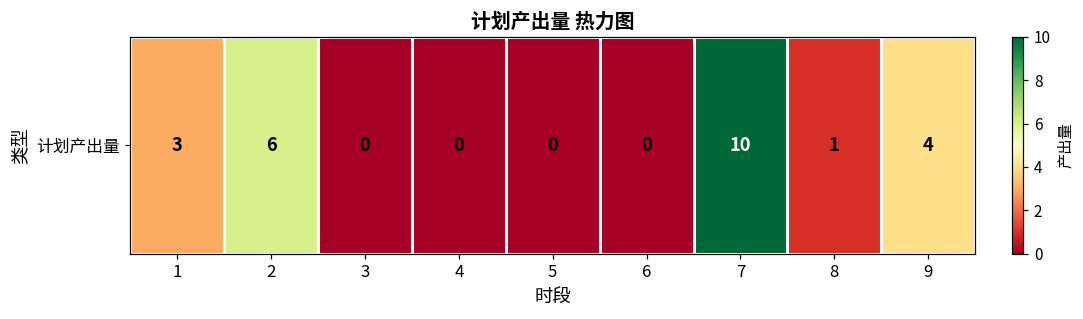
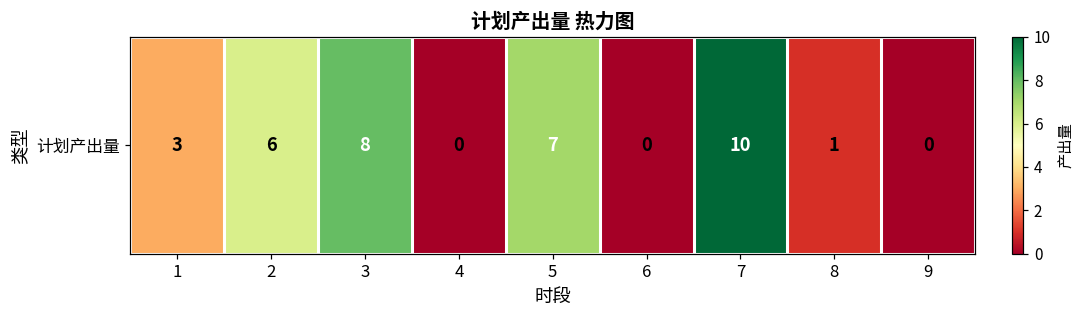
计划产出量, 3: 0 -> 8
计划产出量, 5: 0 -> 7
计划产出量, 9: 4 -> 0
